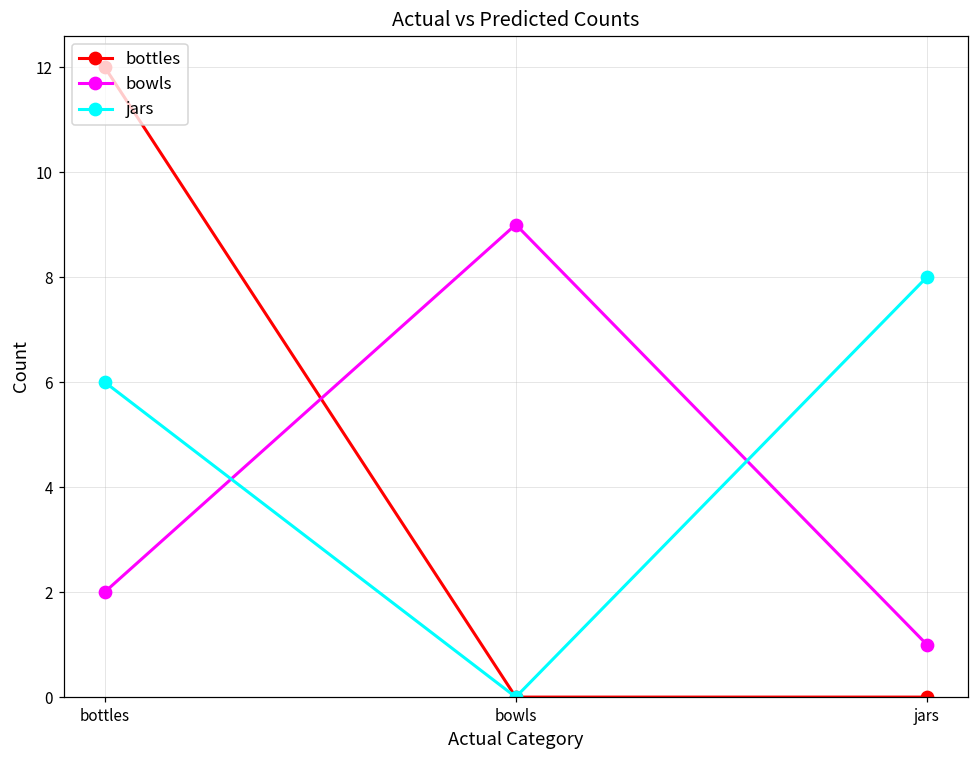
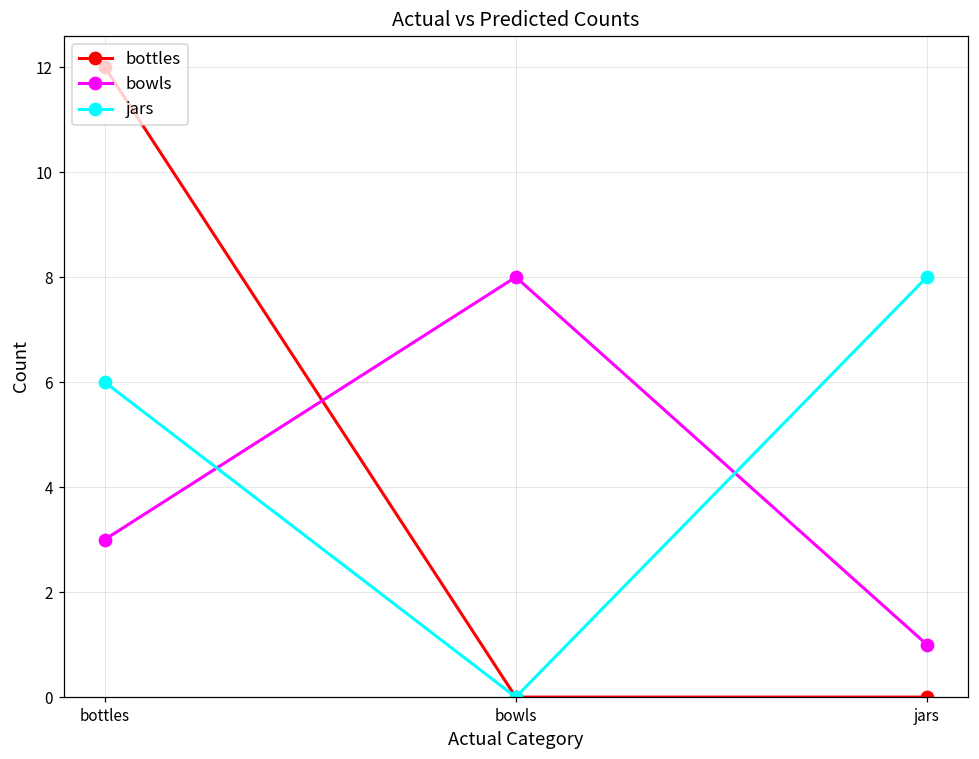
bowls, bottles: 2 -> 3
bowls, bowls: 9 -> 8
